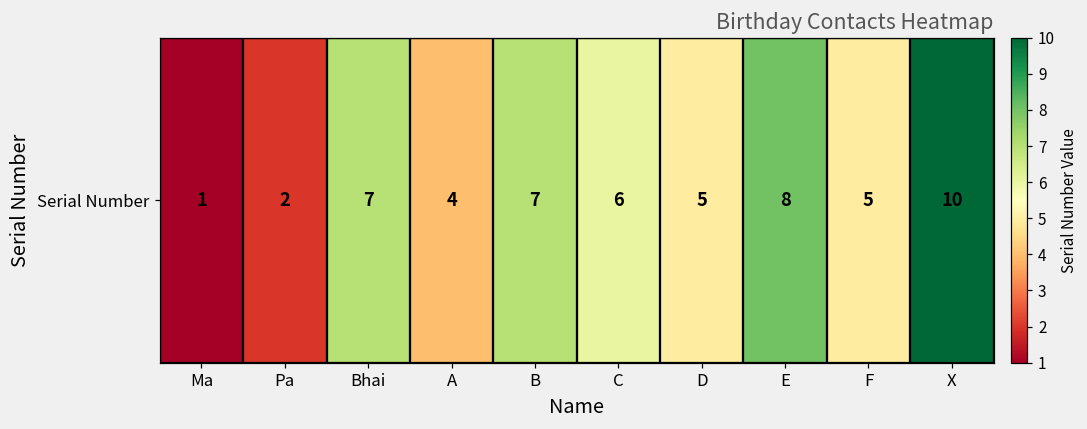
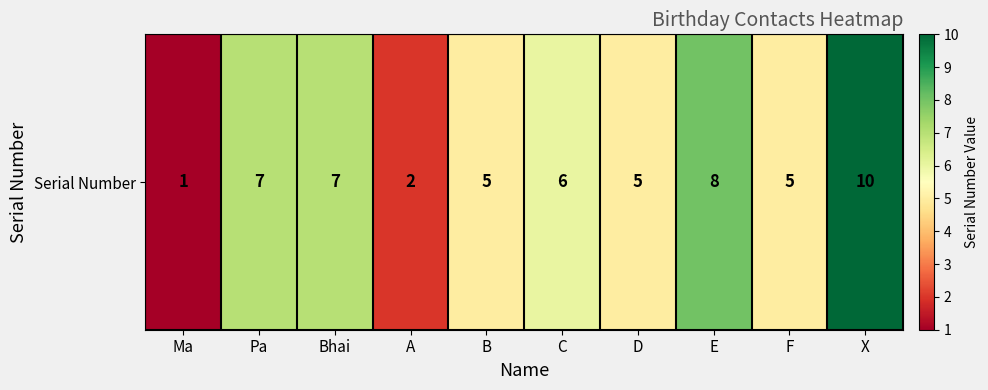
Serial Number, Pa: 2 -> 7
Serial Number, A: 4 -> 2
Serial Number, B: 7 -> 5
